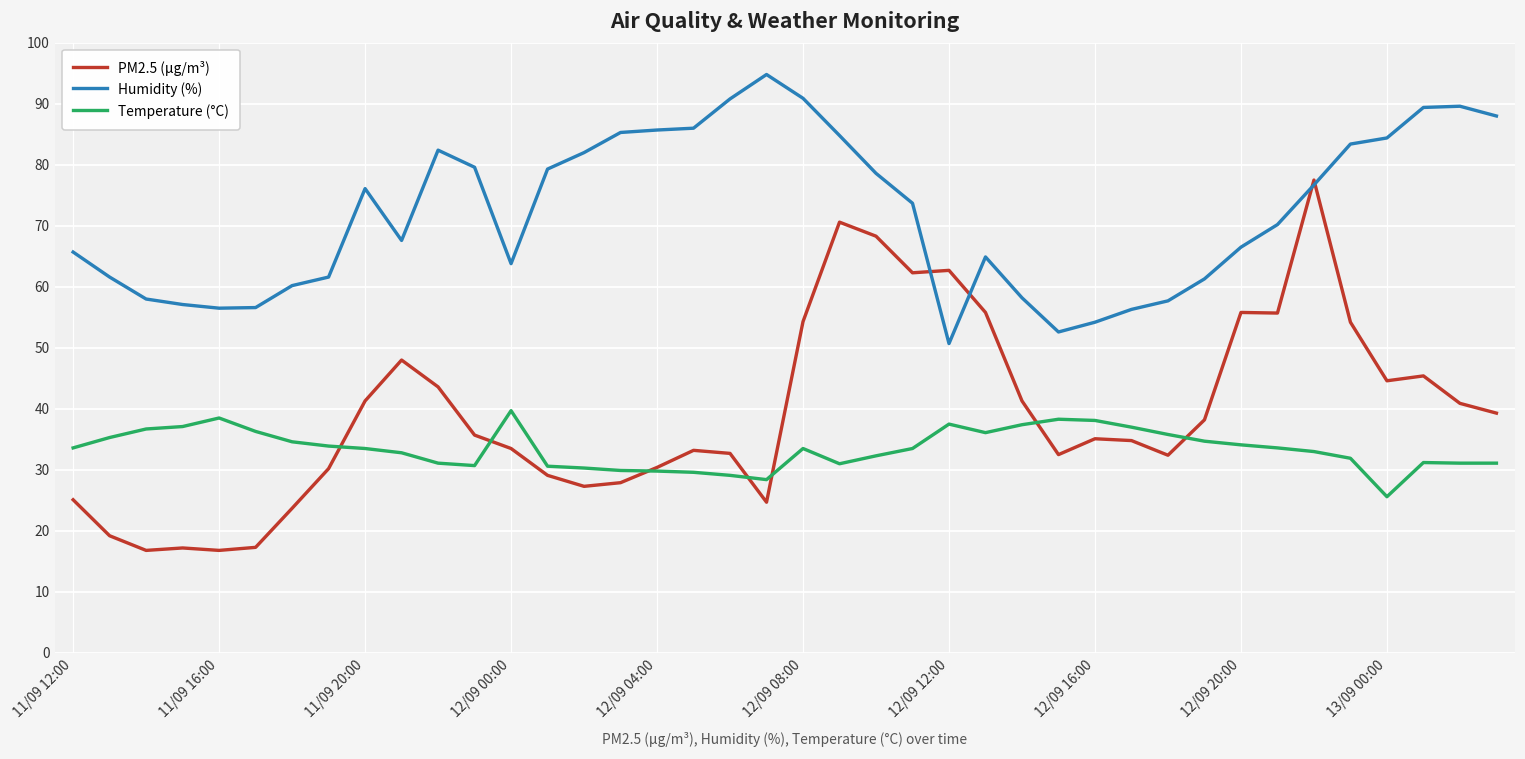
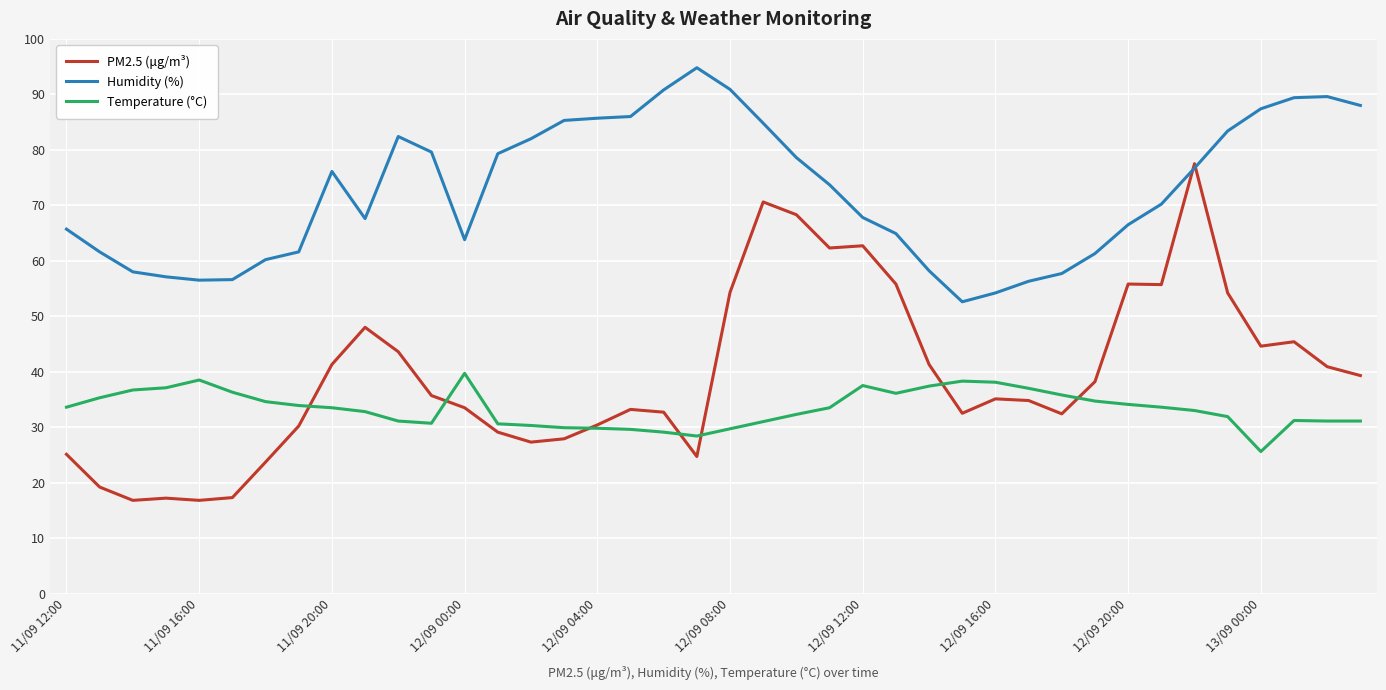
Temperature (°C), 12/09 08:00: 34 -> 30
Humidity (%), 12/09 12:00: 51 -> 68
Humidity (%), 13/09 00:00: 84 -> 87
